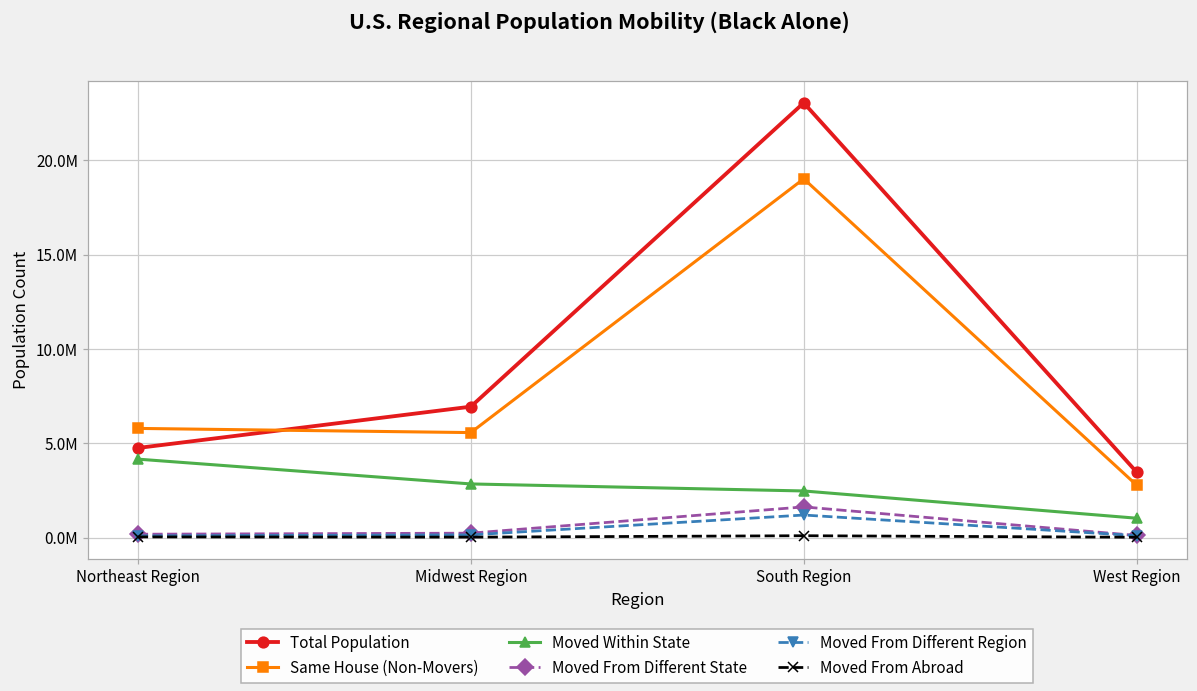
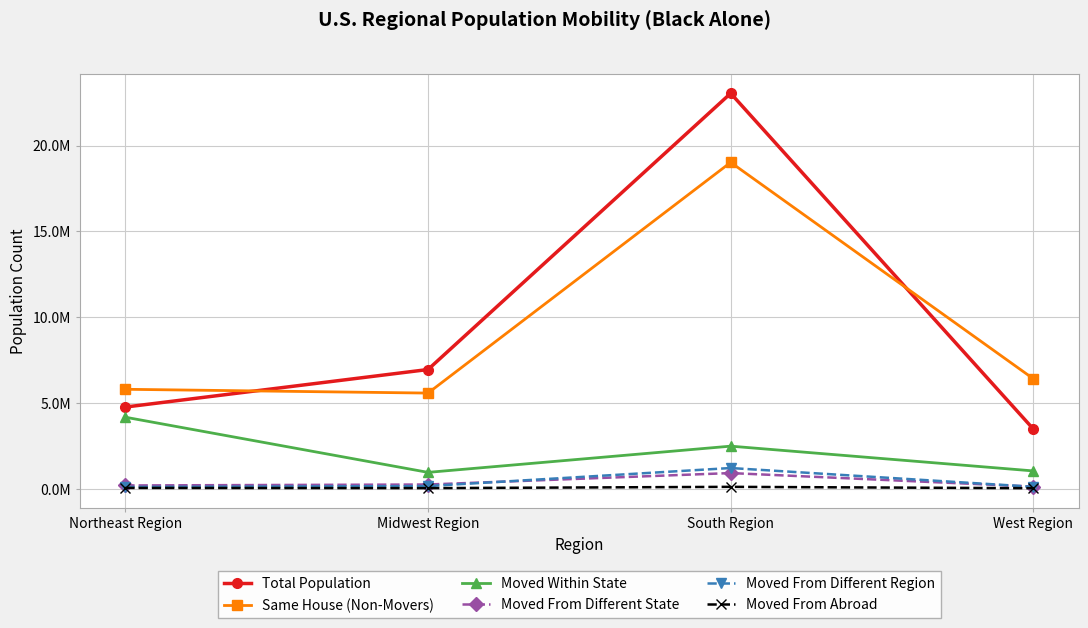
Moved Within State, Midwest Region: 2900000 -> 900000
Moved From Different State, South Region: 1600000 -> 900000
Same House (Non-Movers), West Region: 2800000 -> 6400000
